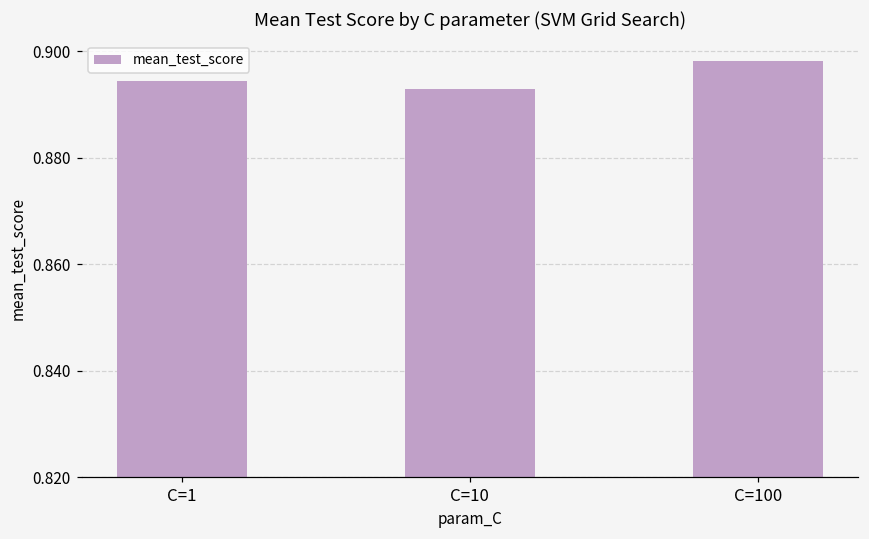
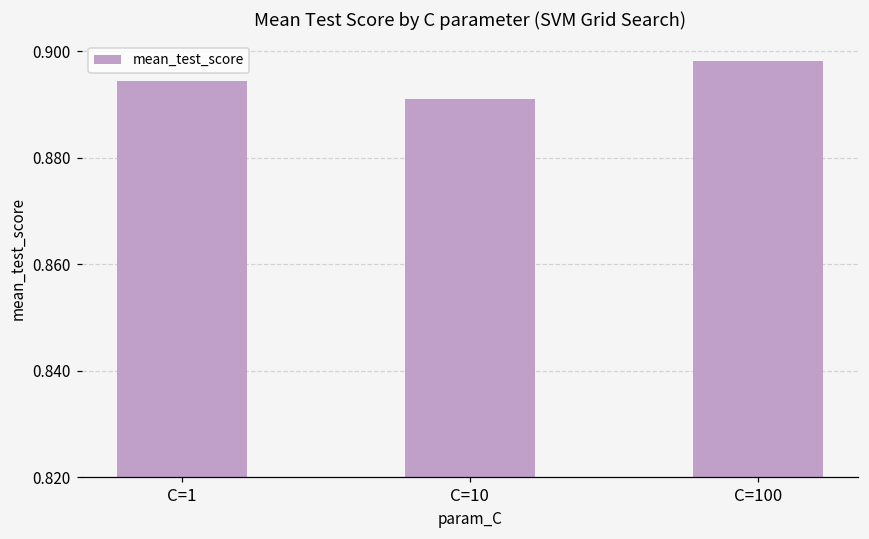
C=10: 0.893 -> 0.891
